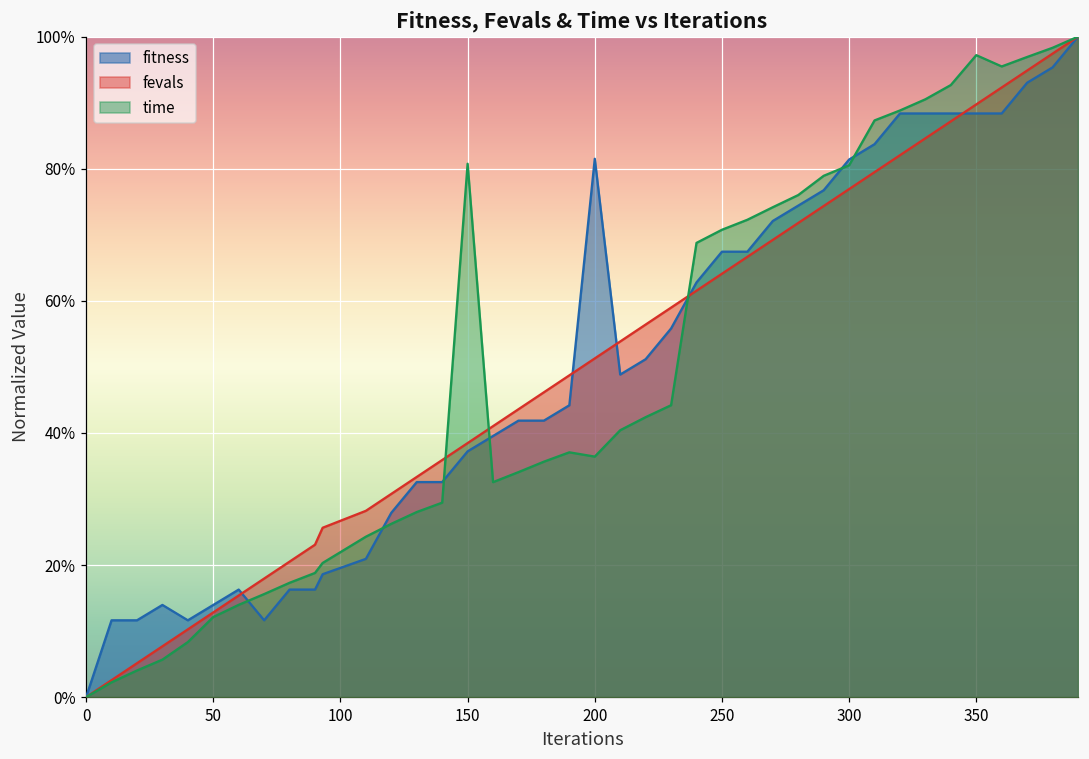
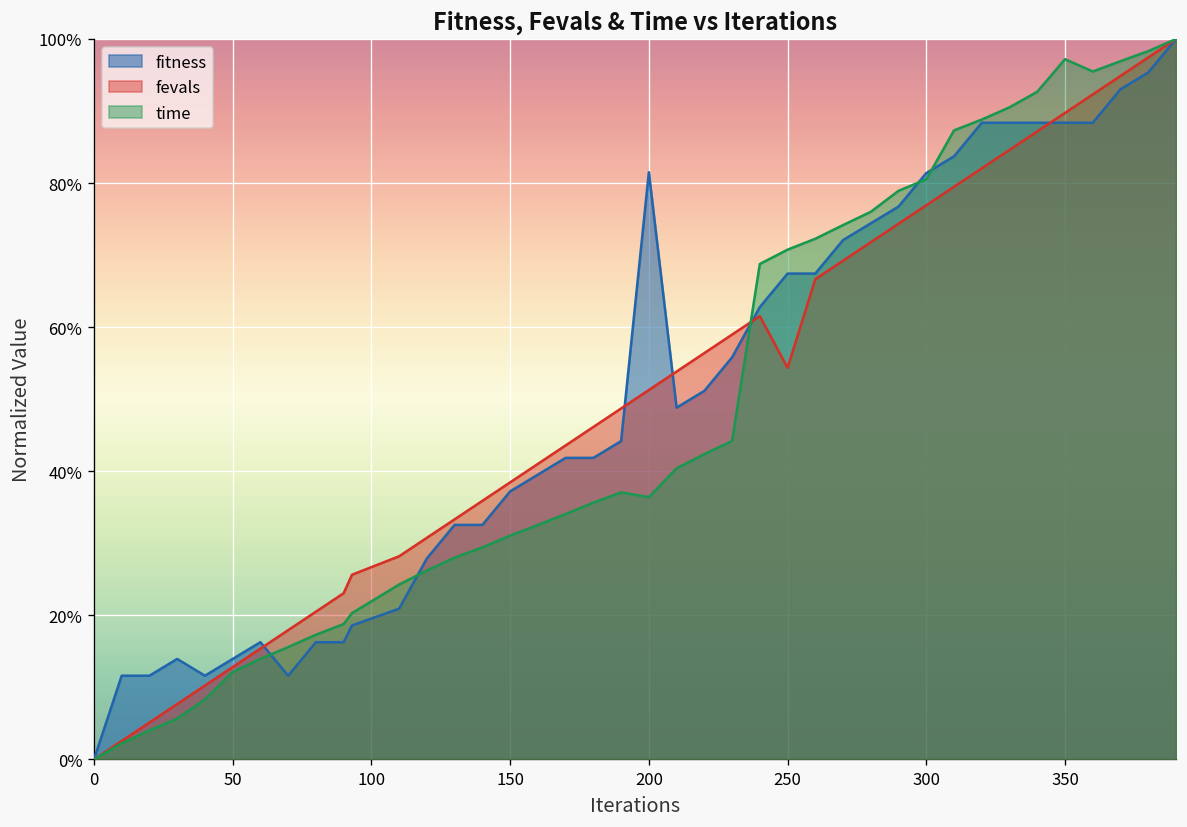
time, 150: 81% -> 31%
fevals, 250: 64% -> 54%
